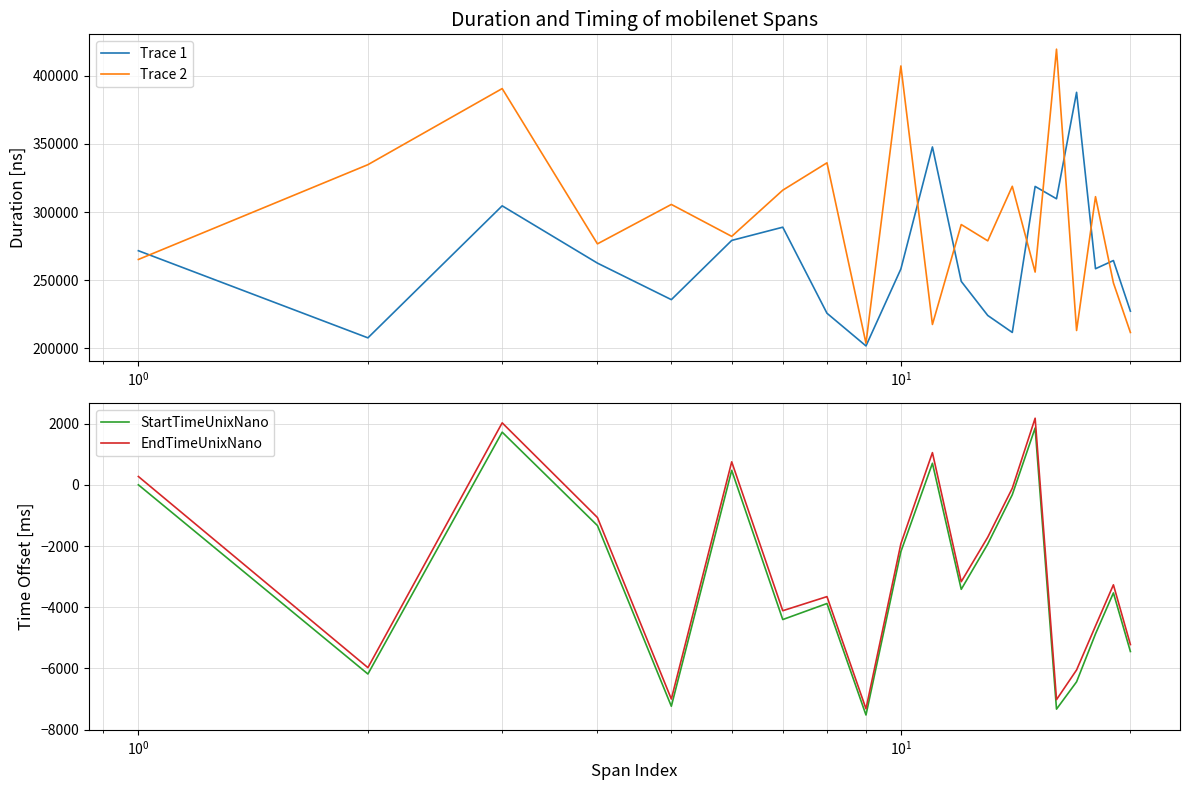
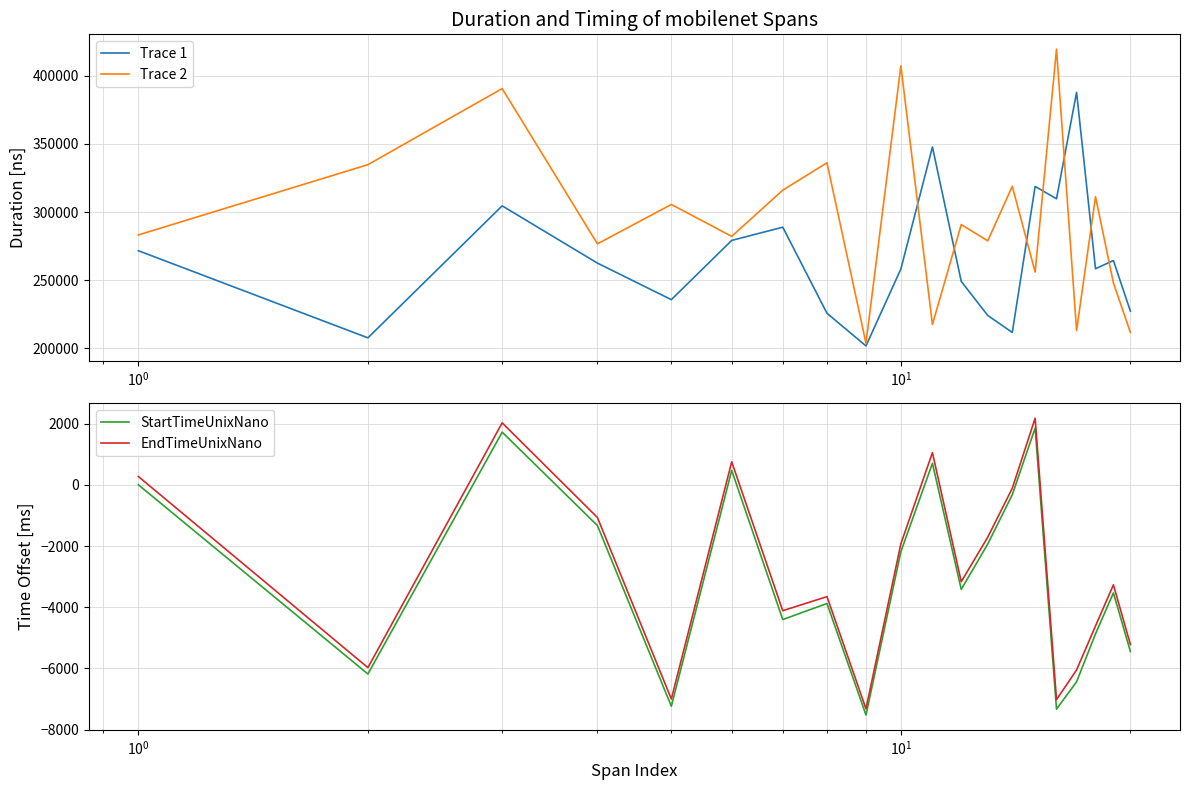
Duration and Timing of mobilenet Spans, Trace 2, 10^0: 265000 -> 283000
